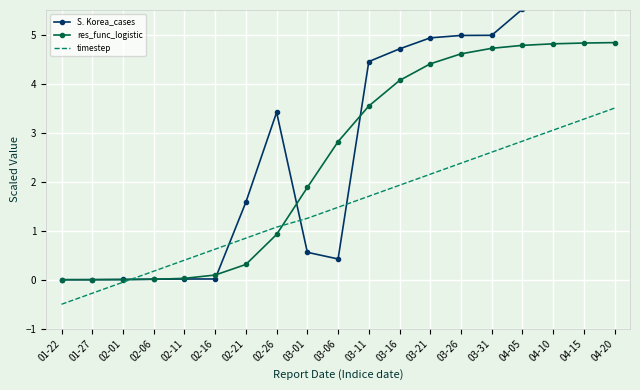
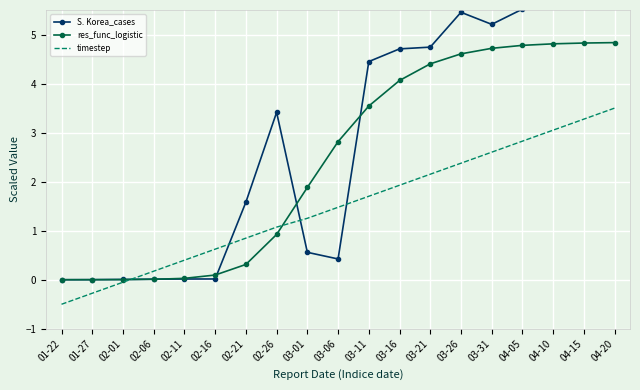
S. Korea_cases, 03-21: 4.9 -> 4.7
S. Korea_cases, 03-26: 5.0 -> 5.5
S. Korea_cases, 03-31: 5.0 -> 5.2
